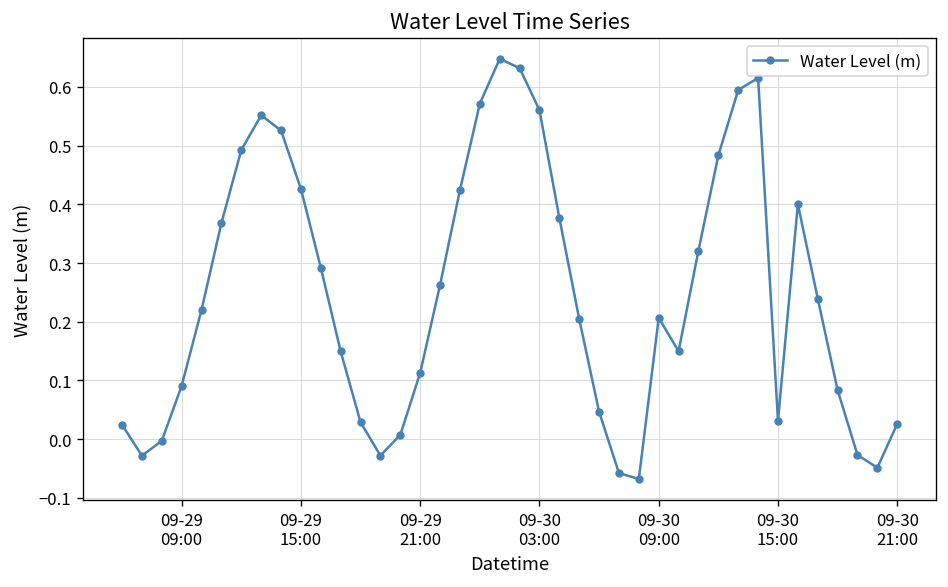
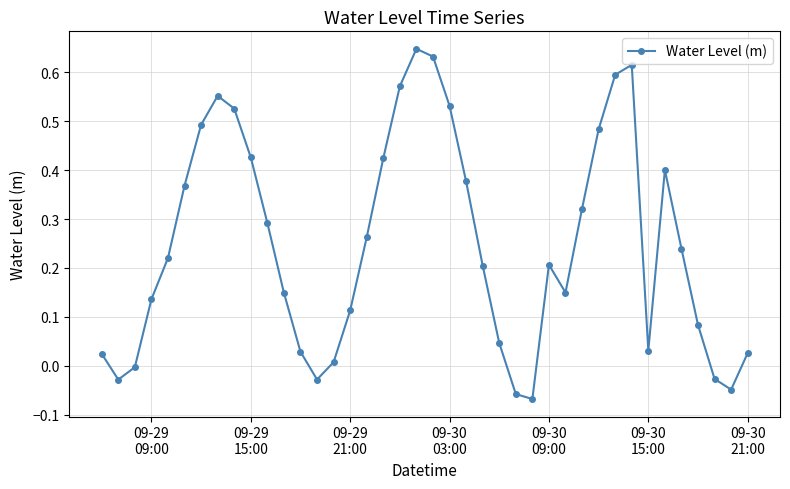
09-29 09:00: 0.09 -> 0.14
09-30 03:00: 0.56 -> 0.53
